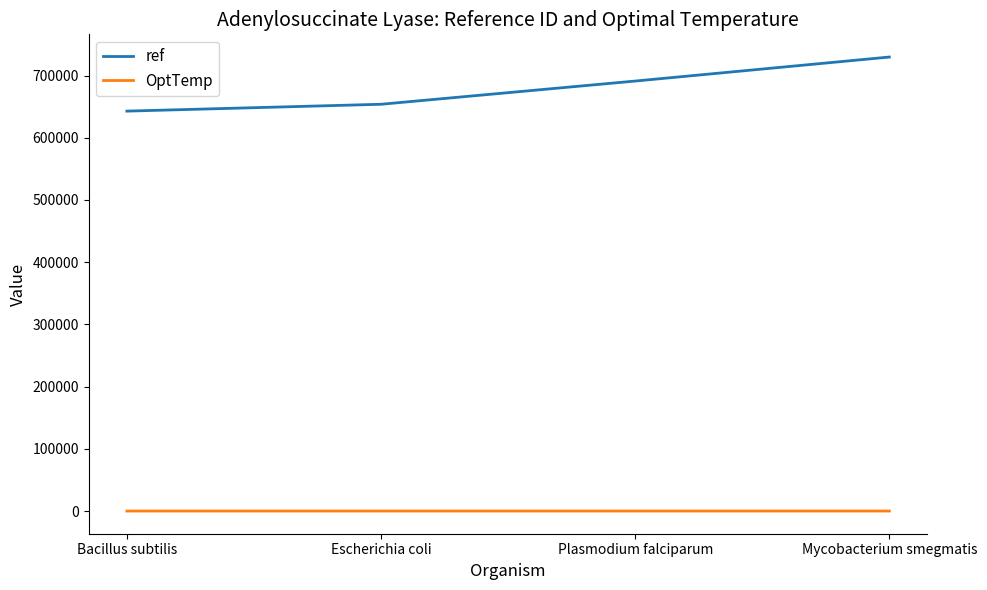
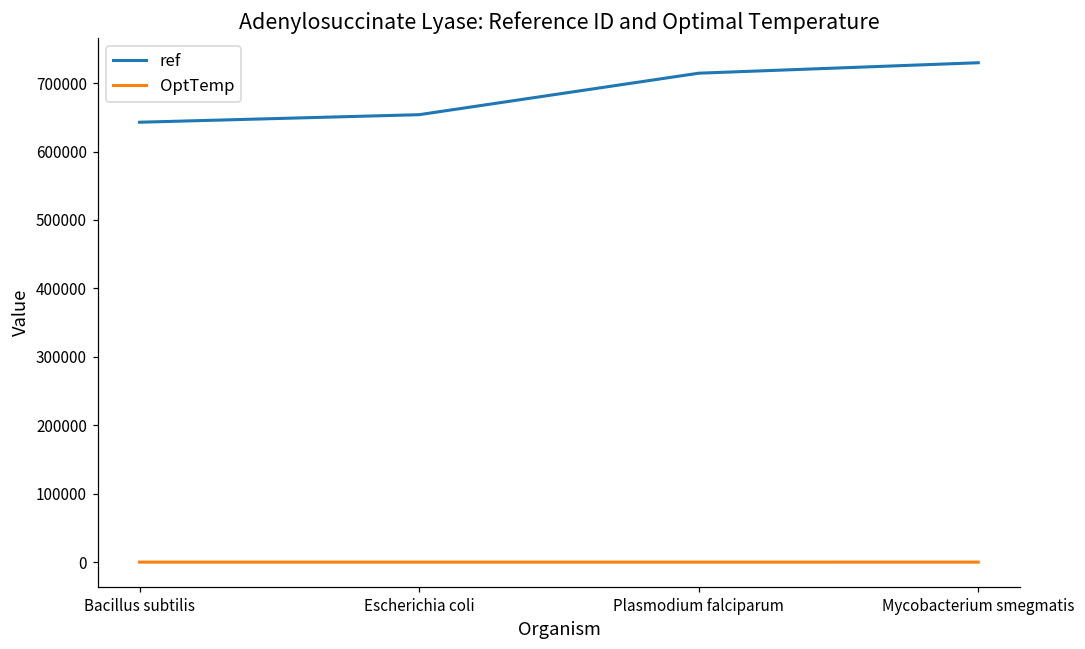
ref, Plasmodium falciparum: 690000 -> 710000
